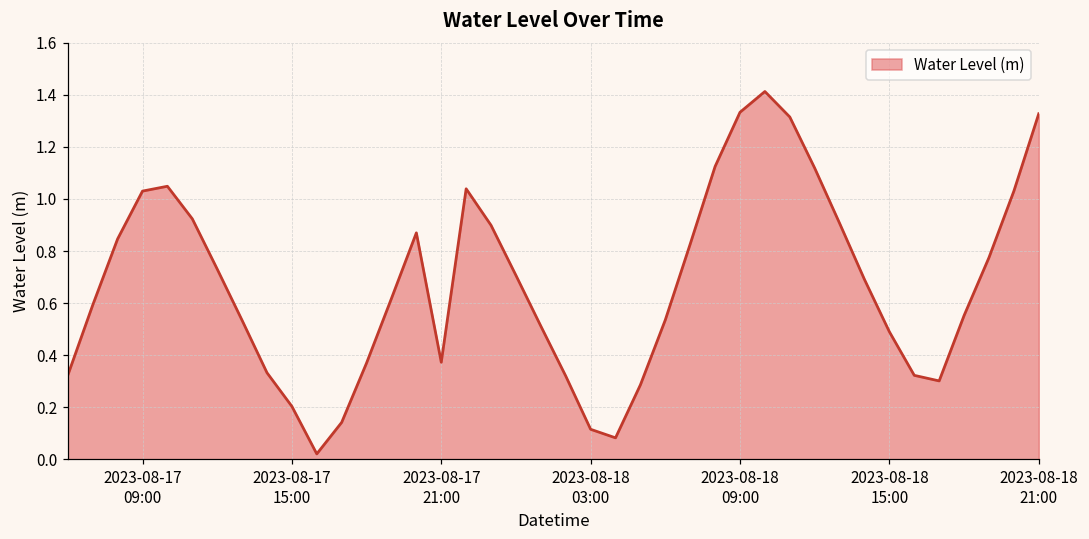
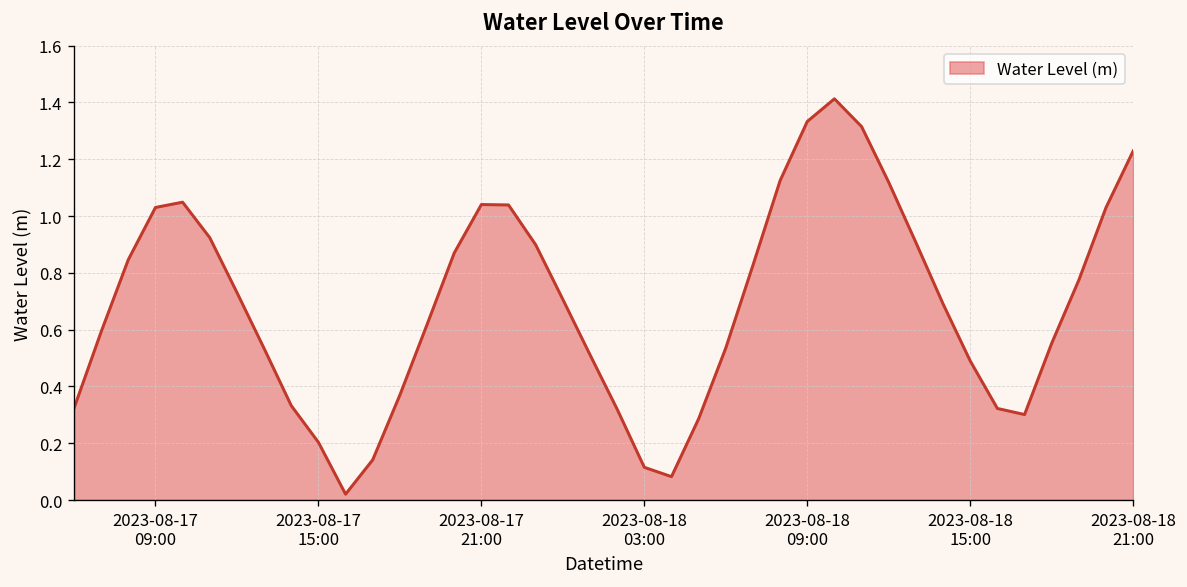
2023-08-17 21:00: 0.37 -> 1.04
2023-08-18 21:00: 1.33 -> 1.23
